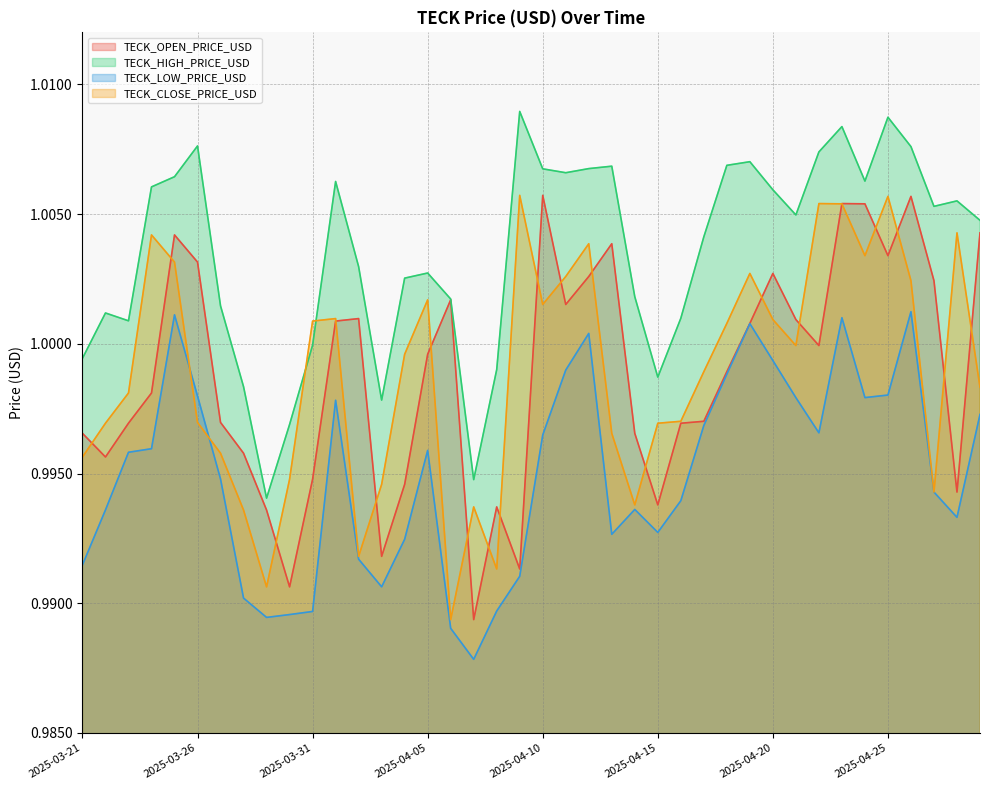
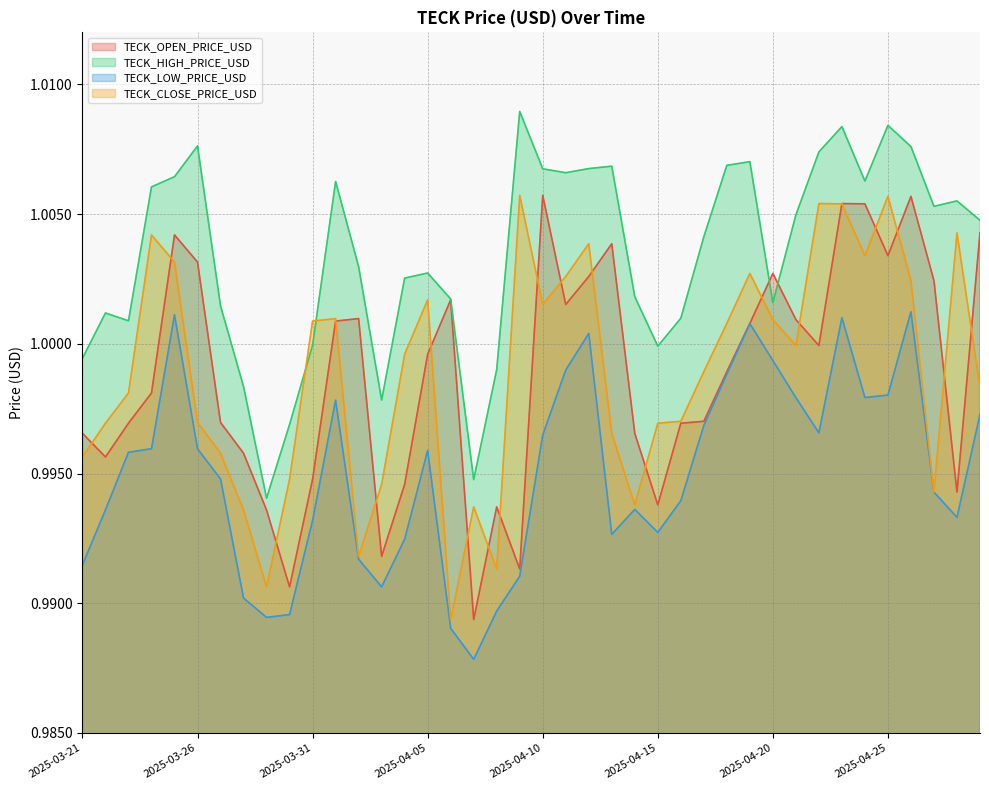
TECK_LOW_PRICE_USD, 2025-03-26: 0.9980 -> 0.9960
TECK_LOW_PRICE_USD, 2025-03-31: 0.9897 -> 0.9932
TECK_HIGH_PRICE_USD, 2025-04-15: 0.9987 -> 0.9999
TECK_HIGH_PRICE_USD, 2025-04-20: 1.0059 -> 1.0016
TECK_HIGH_PRICE_USD, 2025-04-25: 1.0087 -> 1.0084
